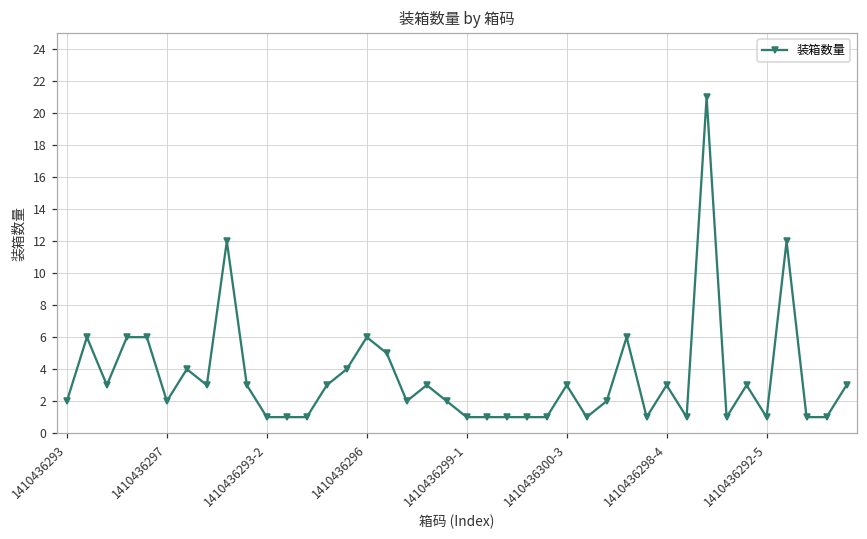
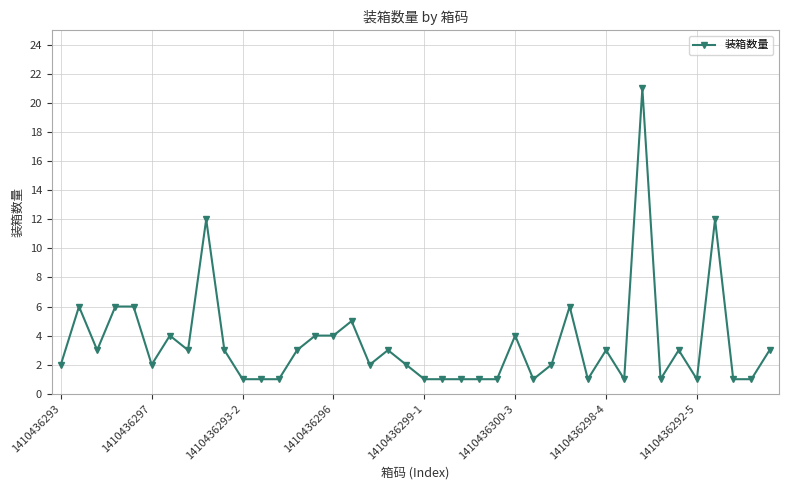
1410436296: 6 -> 4
1410436300-3: 3 -> 4
